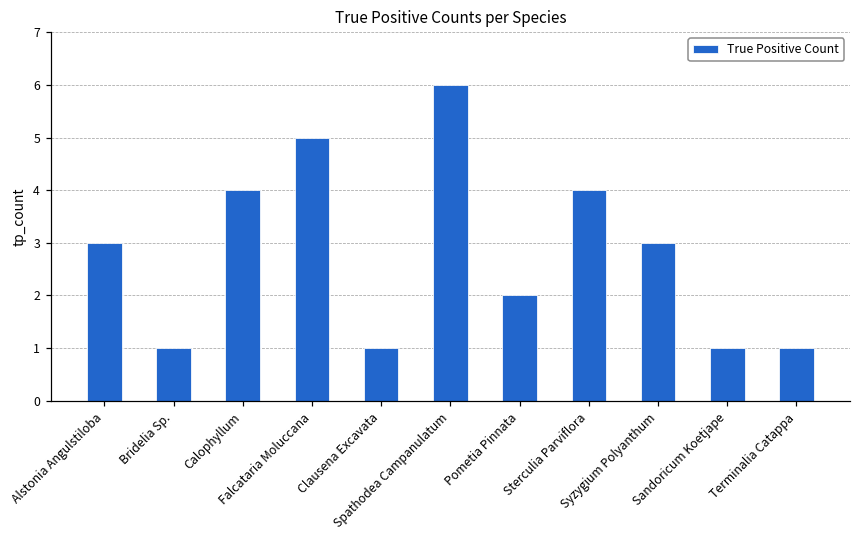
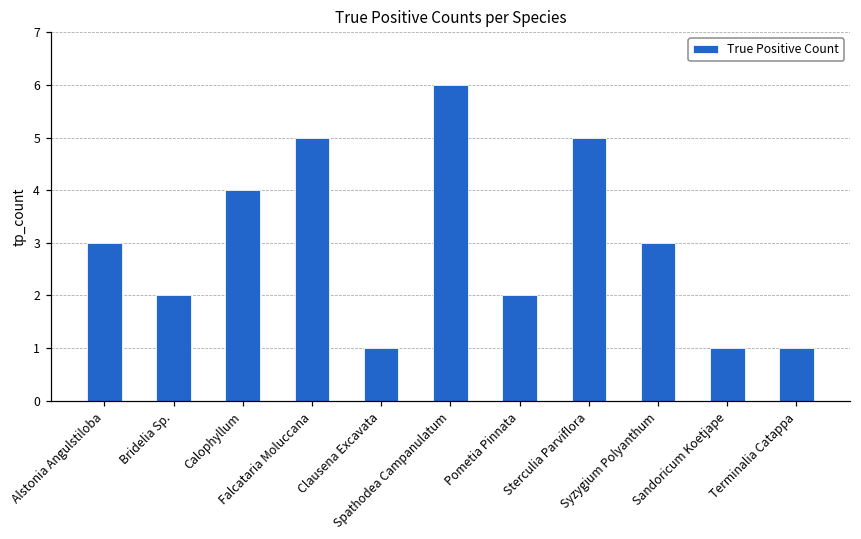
Bridelia Sp.: 1 -> 2
Sterculia Parviflora: 4 -> 5
